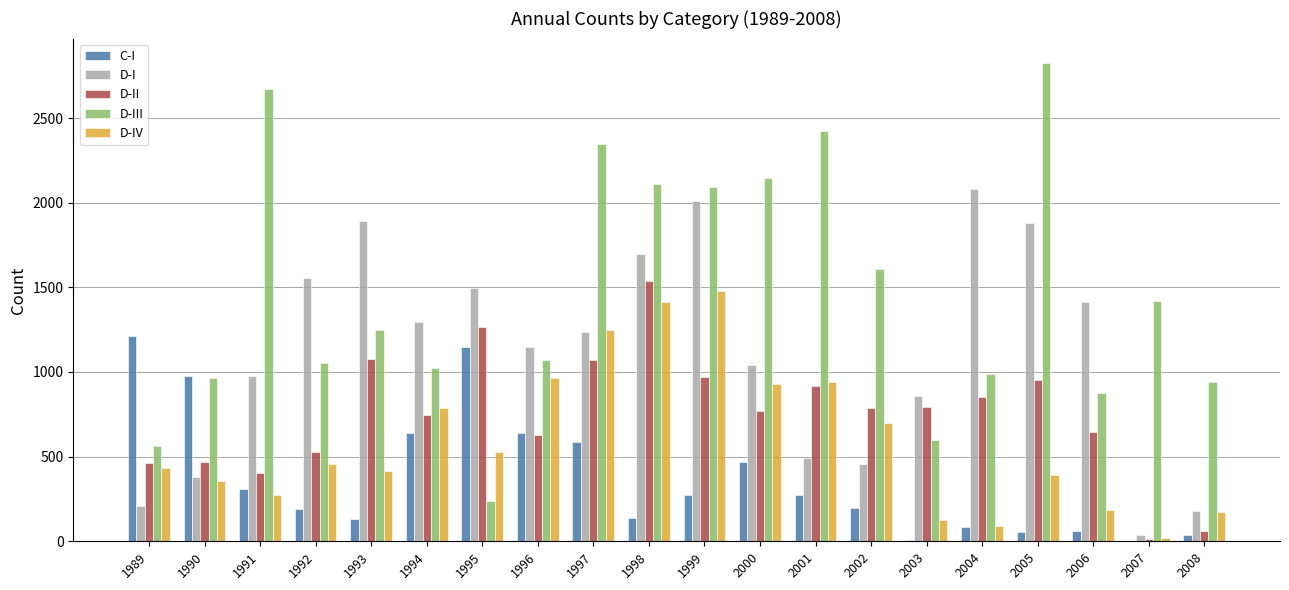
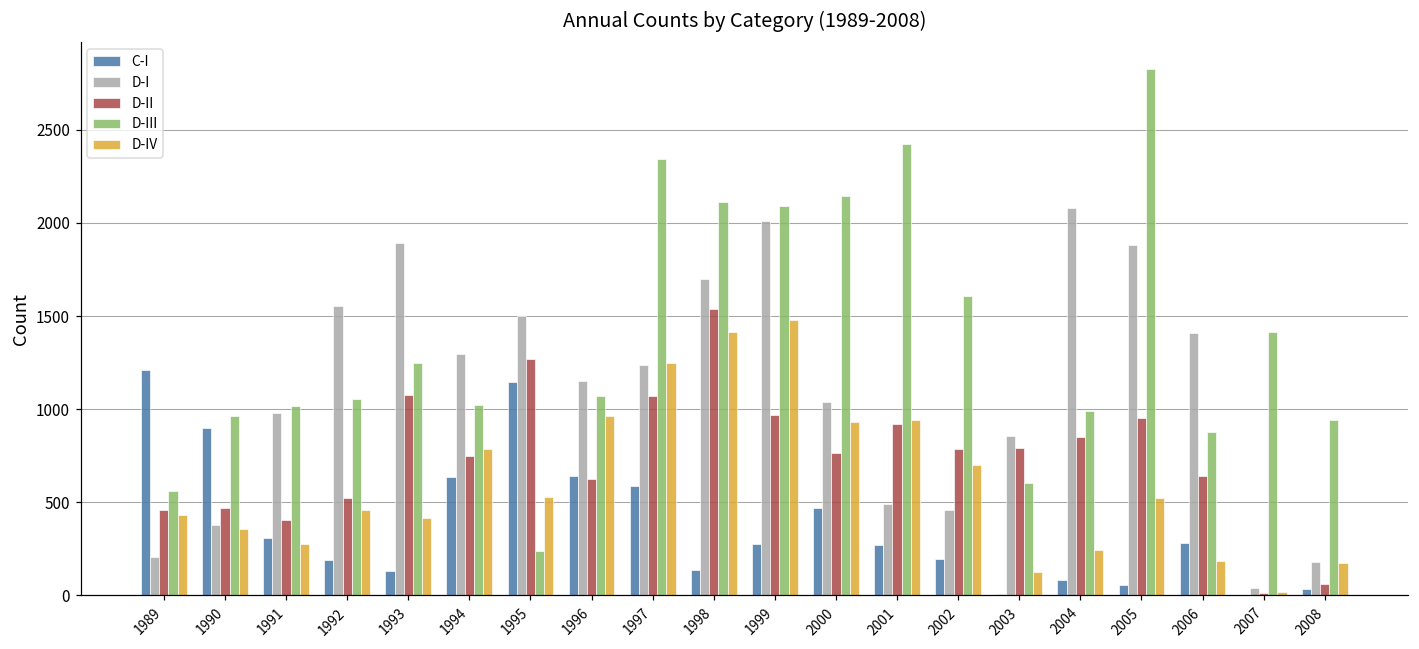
C-I, 1990: 980 -> 900
D-III, 1991: 2670 -> 1020
D-IV, 2004: 90 -> 240
D-IV, 2005: 390 -> 530
C-I, 2006: 60 -> 280
